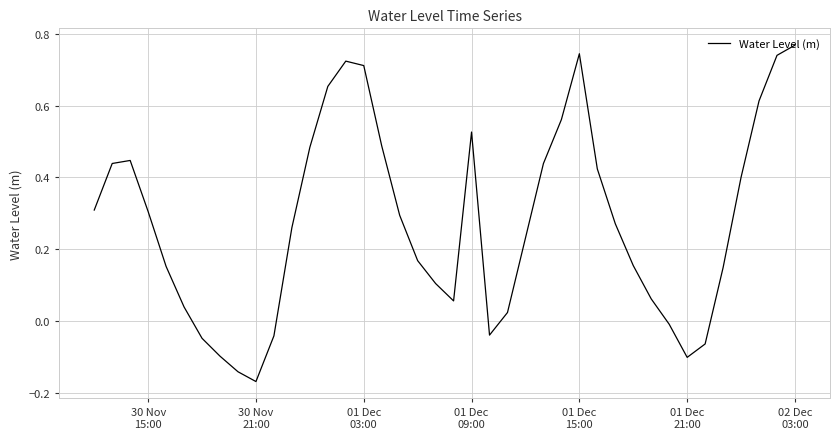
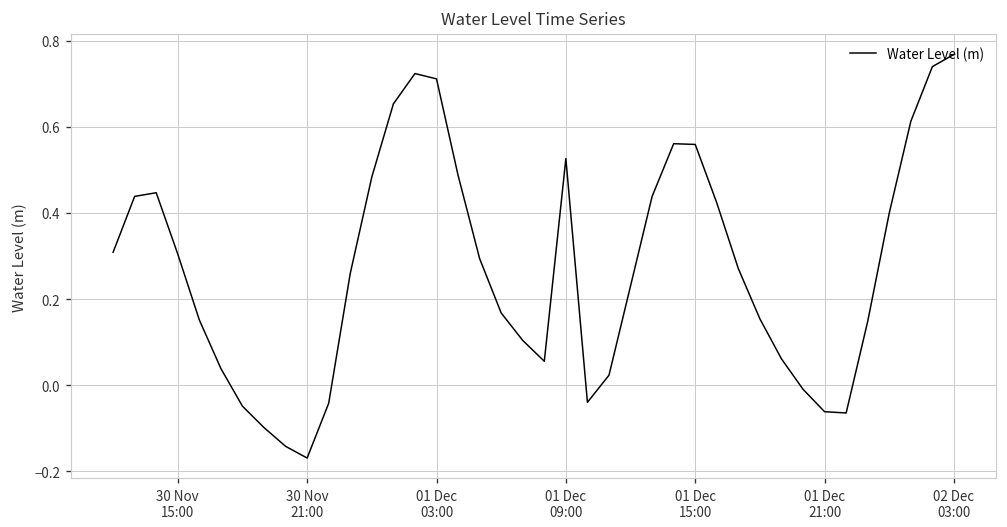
01 Dec 15:00: 0.74 -> 0.56
01 Dec 21:00: -0.10 -> -0.06
